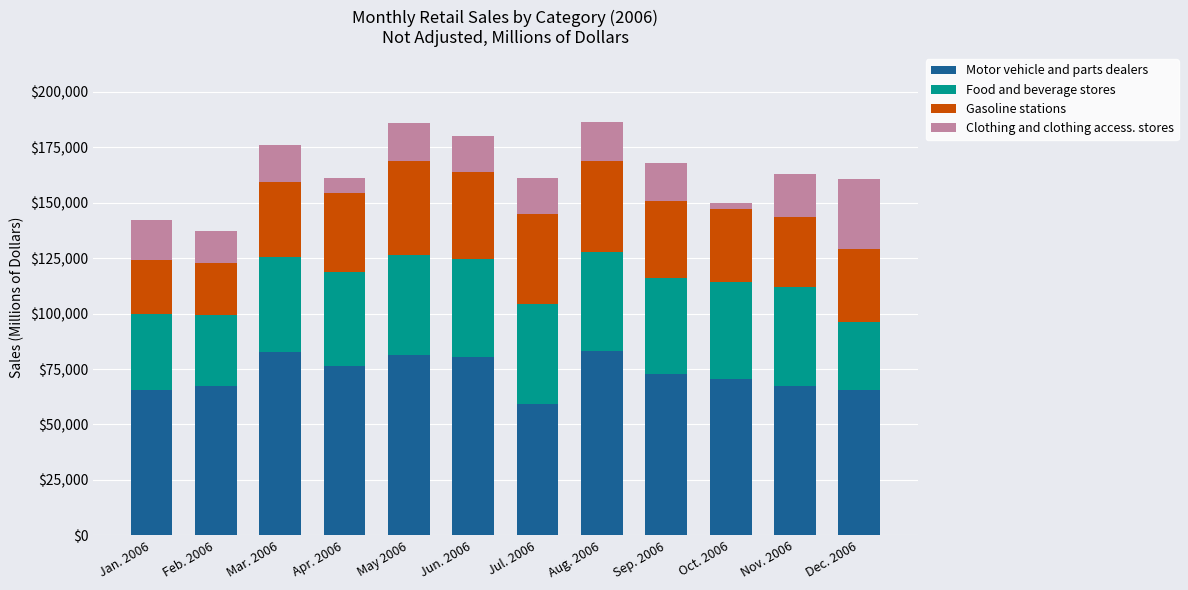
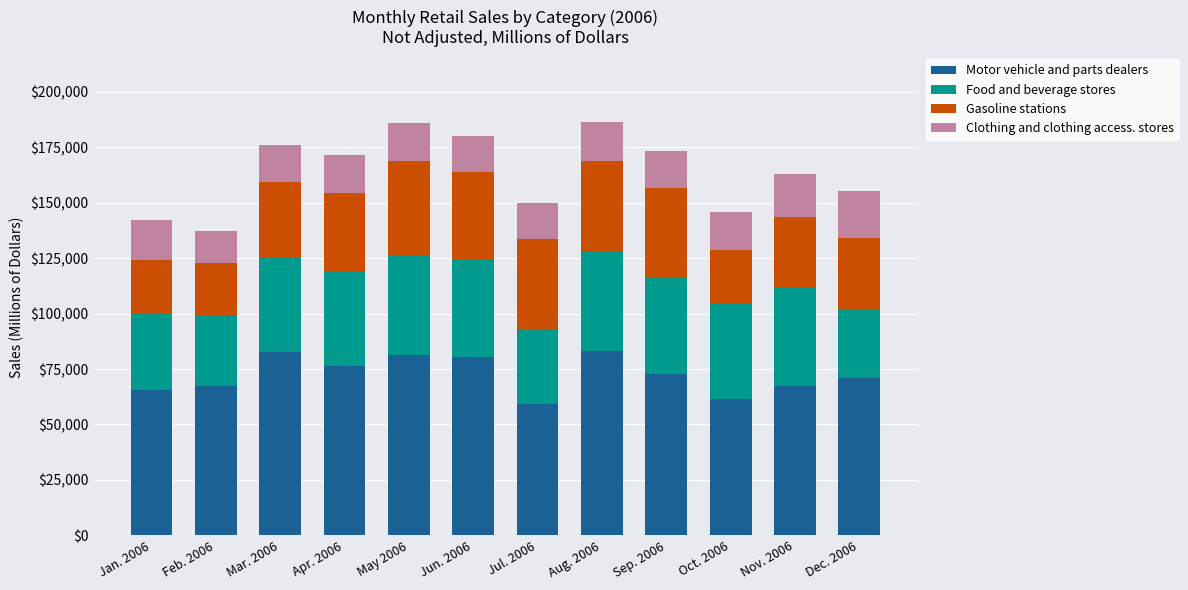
Clothing and clothing access. stores, Apr. 2006: $6,000 -> $17,000
Food and beverage stores, Jul. 2006: $45,000 -> $34,000
Gasoline stations, Sep. 2006: $35,000 -> $40,000
Motor vehicle and parts dealers, Oct. 2006: $70,000 -> $61,000
Gasoline stations, Oct. 2006: $33,000 -> $24,000
Clothing and clothing access. stores, Oct. 2006: $2,000 -> $17,000
Motor vehicle and parts dealers, Dec. 2006: $66,000 -> $71,000
Clothing and clothing access. stores, Dec. 2006: $31,000 -> $21,000
